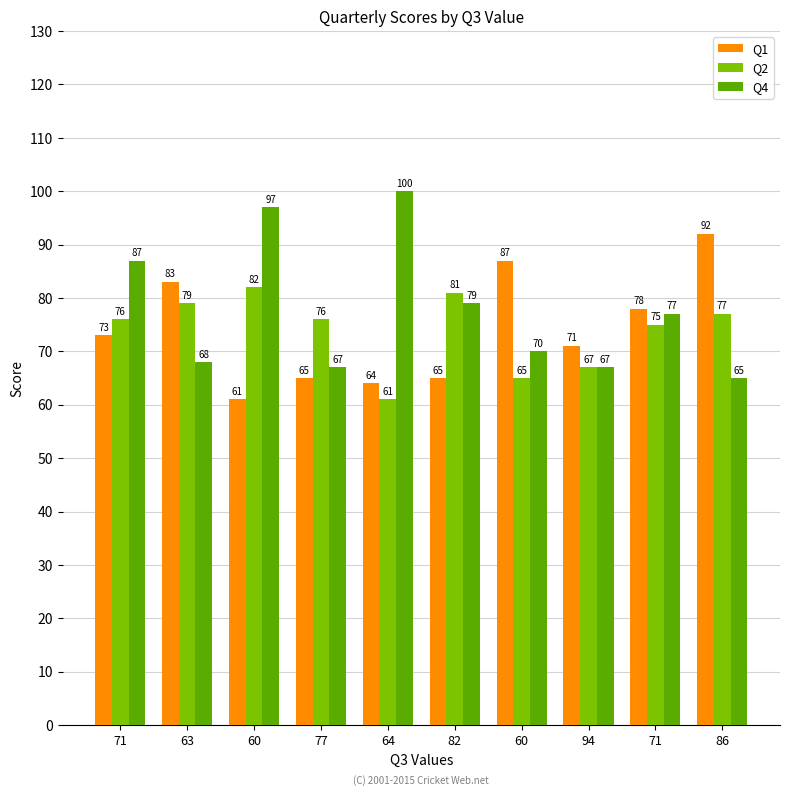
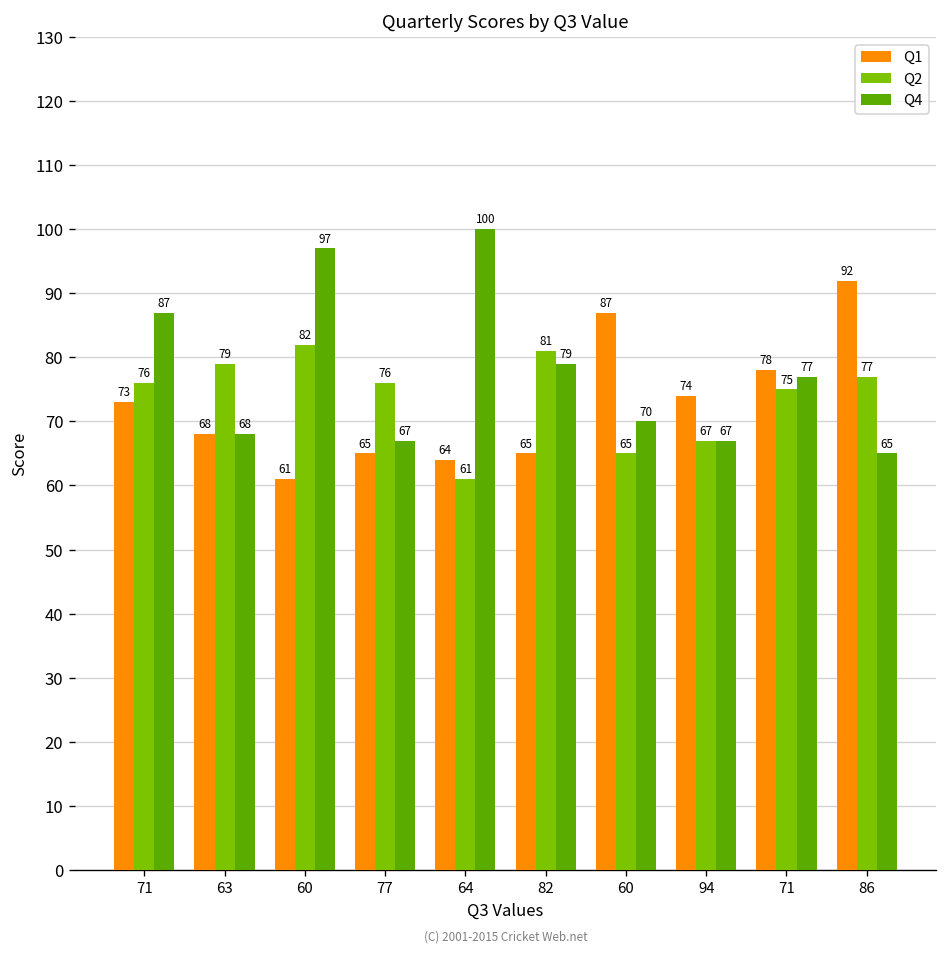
Q1, 63: 83 -> 68
Q1, 94: 71 -> 74
